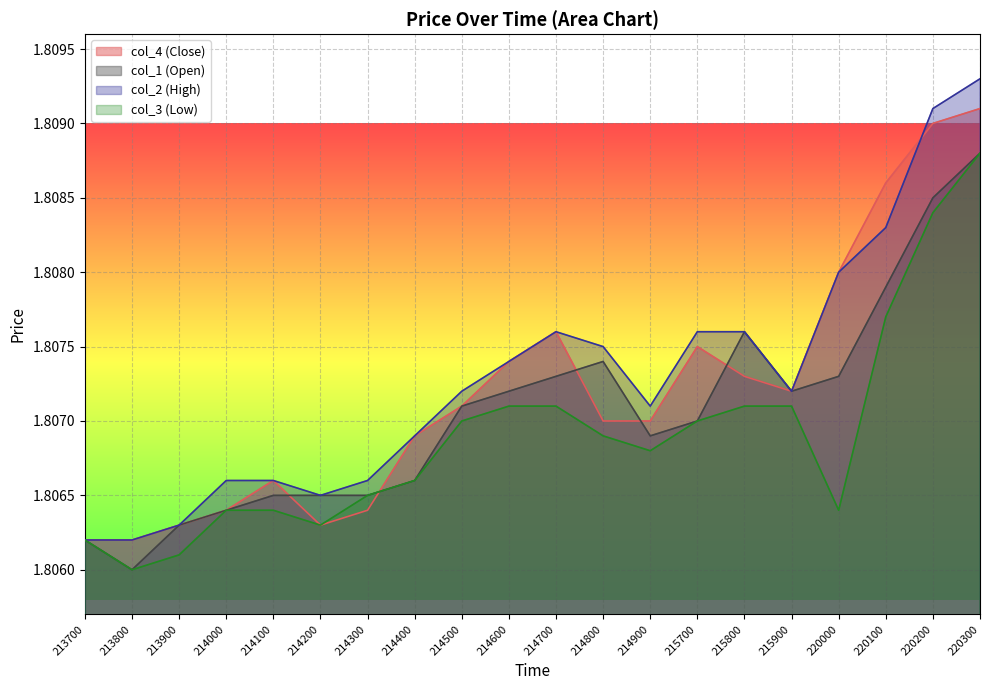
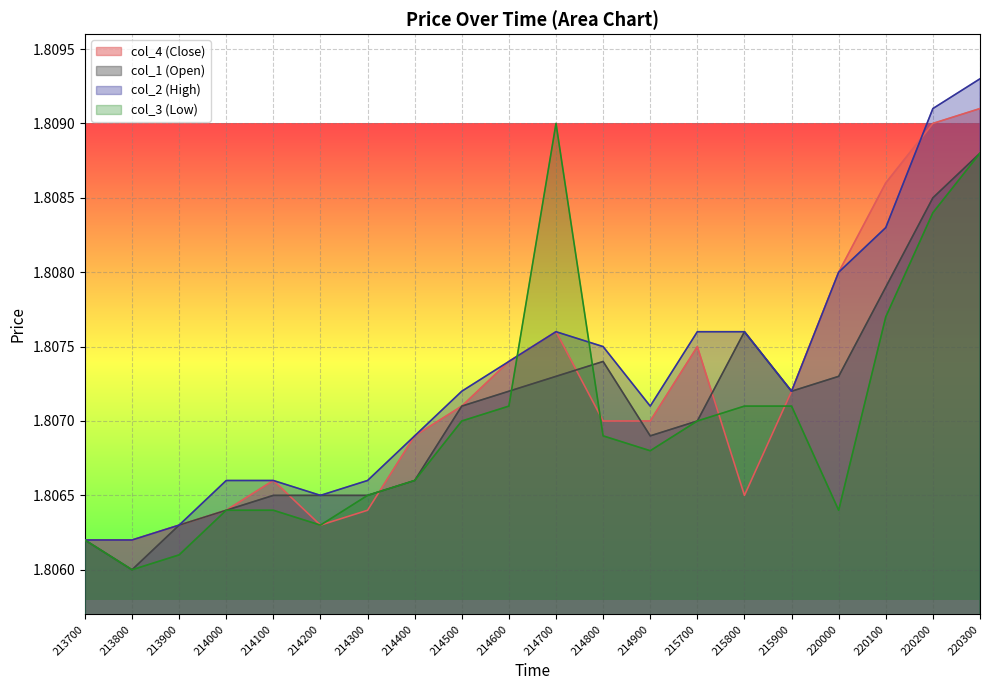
col_3 (Low), 214700: 1.8071 -> 1.8090
col_4 (Close), 215800: 1.8073 -> 1.8065
